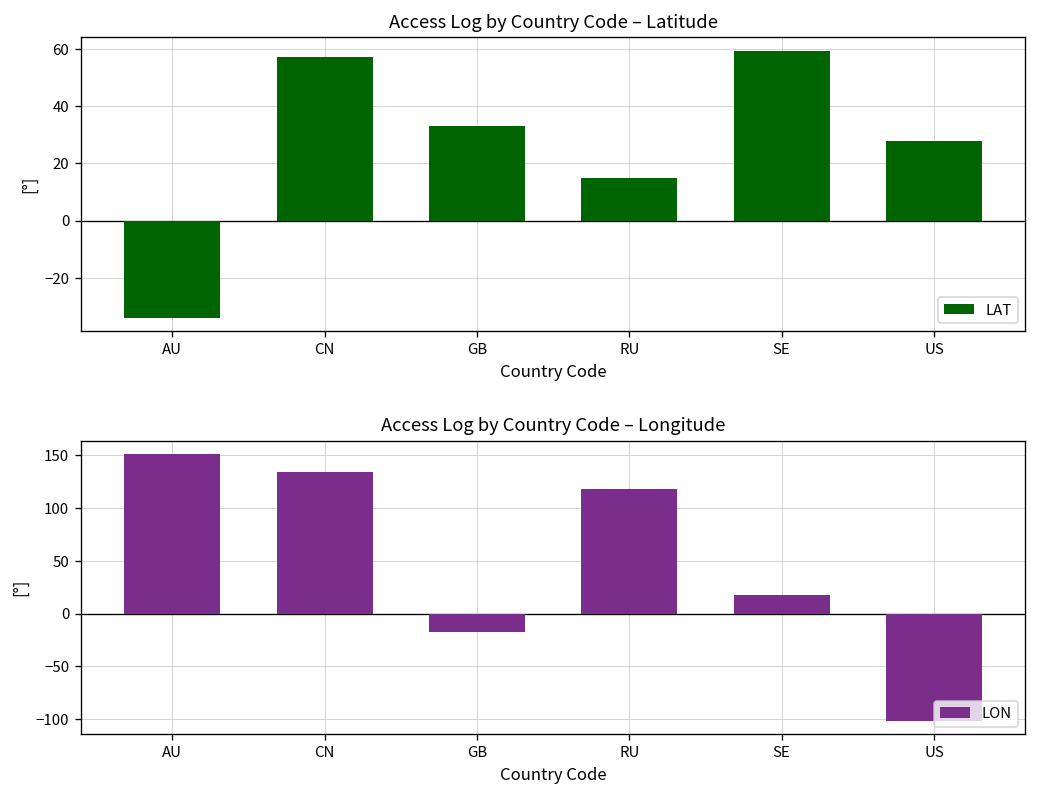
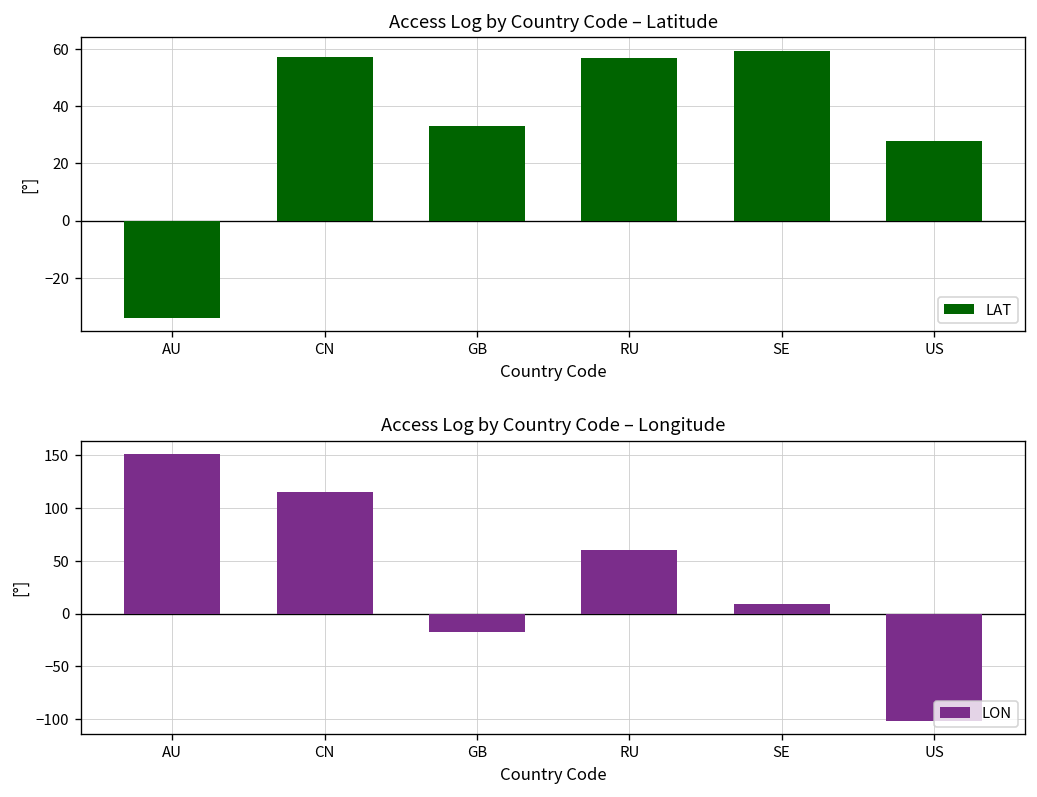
Access Log by Country Code – Latitude, RU: 15 -> 57
Access Log by Country Code – Longitude, CN: 130 -> 120
Access Log by Country Code – Longitude, RU: 120 -> 60
Access Log by Country Code – Longitude, SE: 20 -> 10
